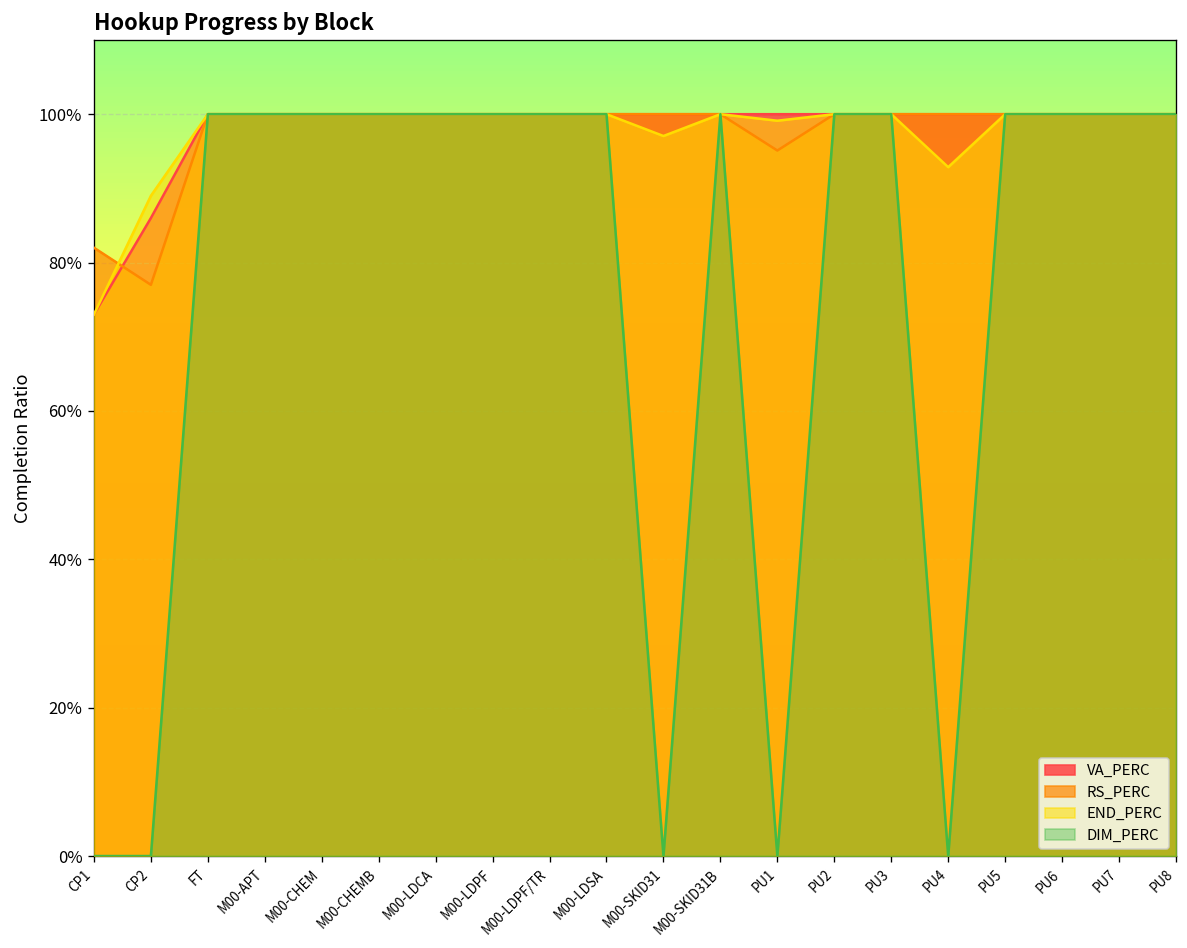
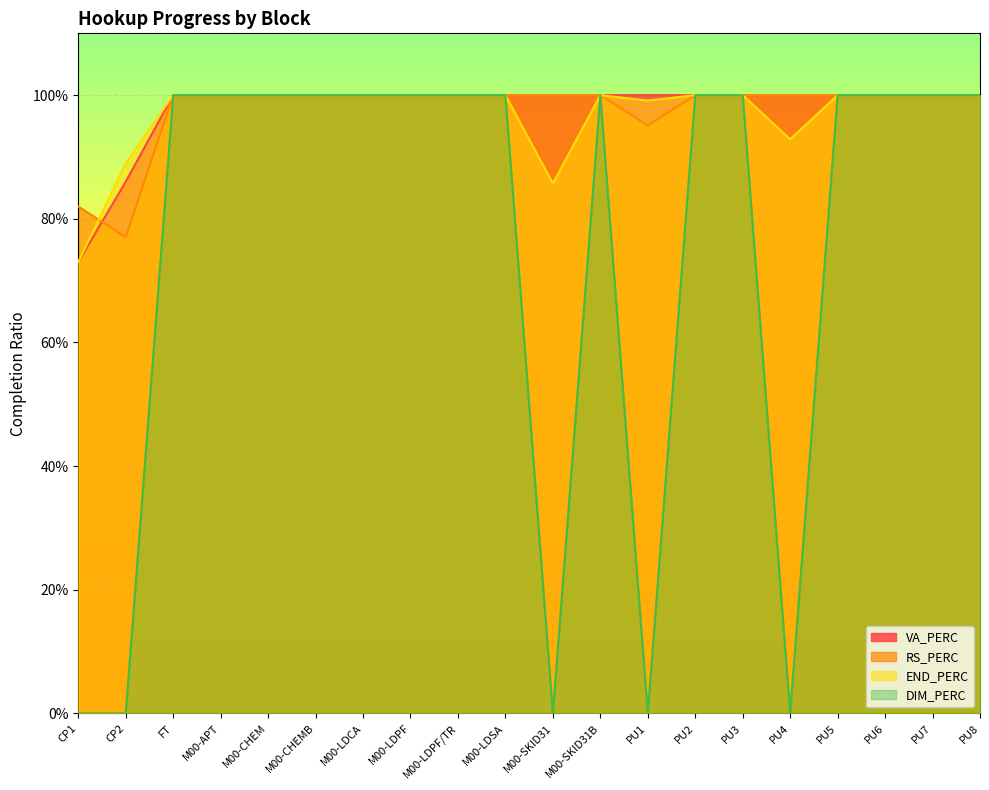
END_PERC, M00-SKID31: 97% -> 86%
